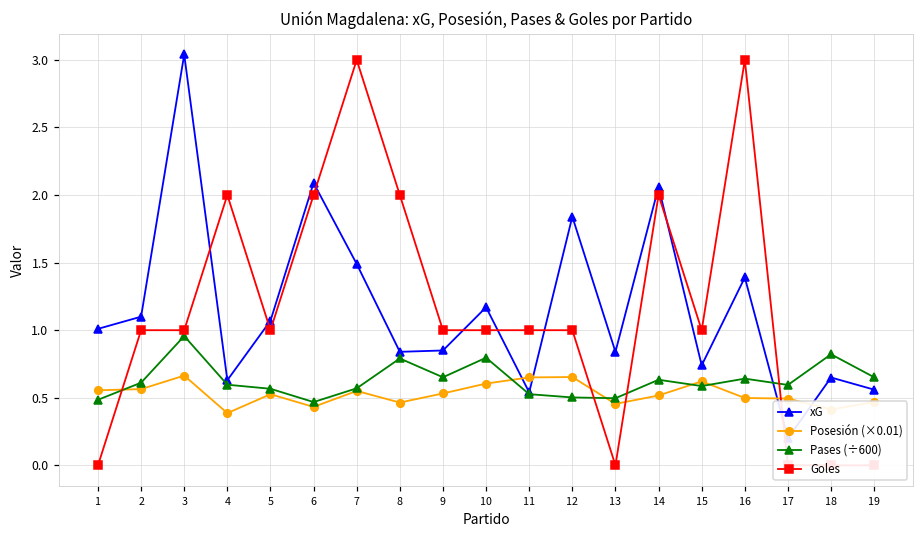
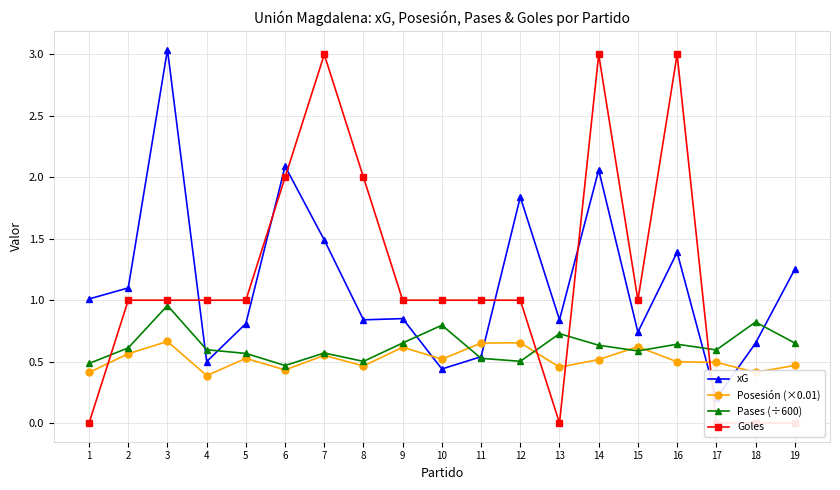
Posesión (×0.01), 1: 0.56 -> 0.41
xG, 4: 0.63 -> 0.50
Goles, 4: 2 -> 1
xG, 5: 1.07 -> 0.81
Pases (÷600), 8: 0.79 -> 0.50
Posesión (×0.01), 9: 0.53 -> 0.62
xG, 10: 1.17 -> 0.44
Posesión (×0.01), 10: 0.61 -> 0.52
Pases (÷600), 13: 0.50 -> 0.73
Goles, 14: 2 -> 3
xG, 19: 0.56 -> 1.25
